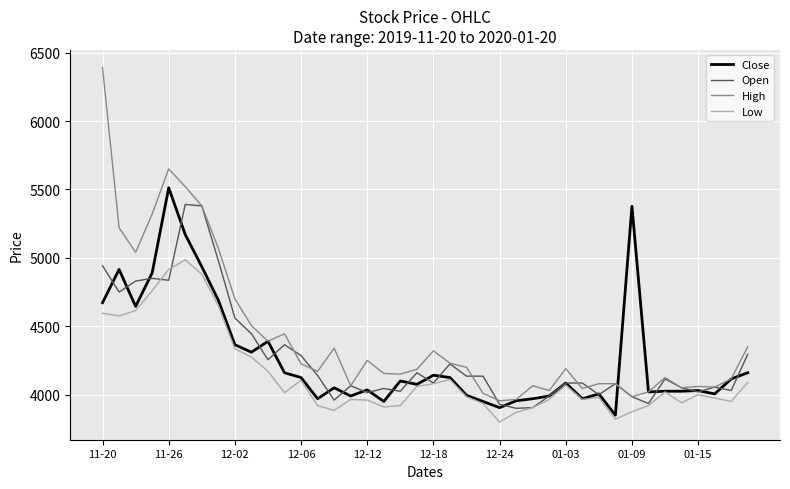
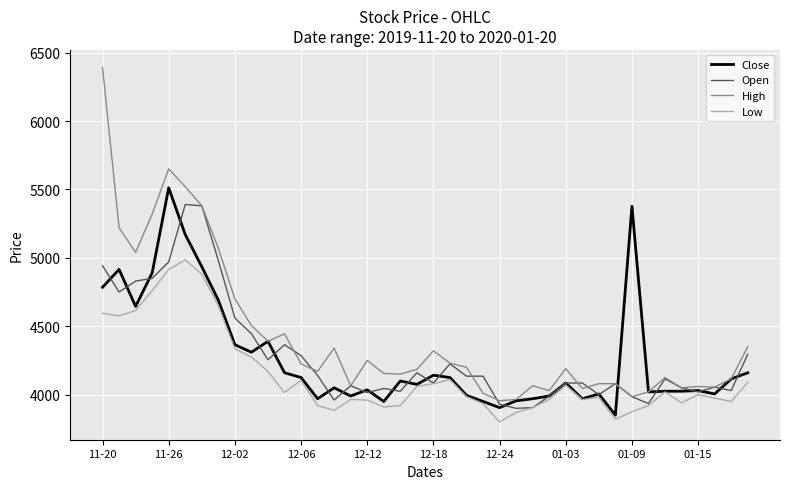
Close, 11-20: 4670 -> 4790
Open, 11-26: 4840 -> 4970
